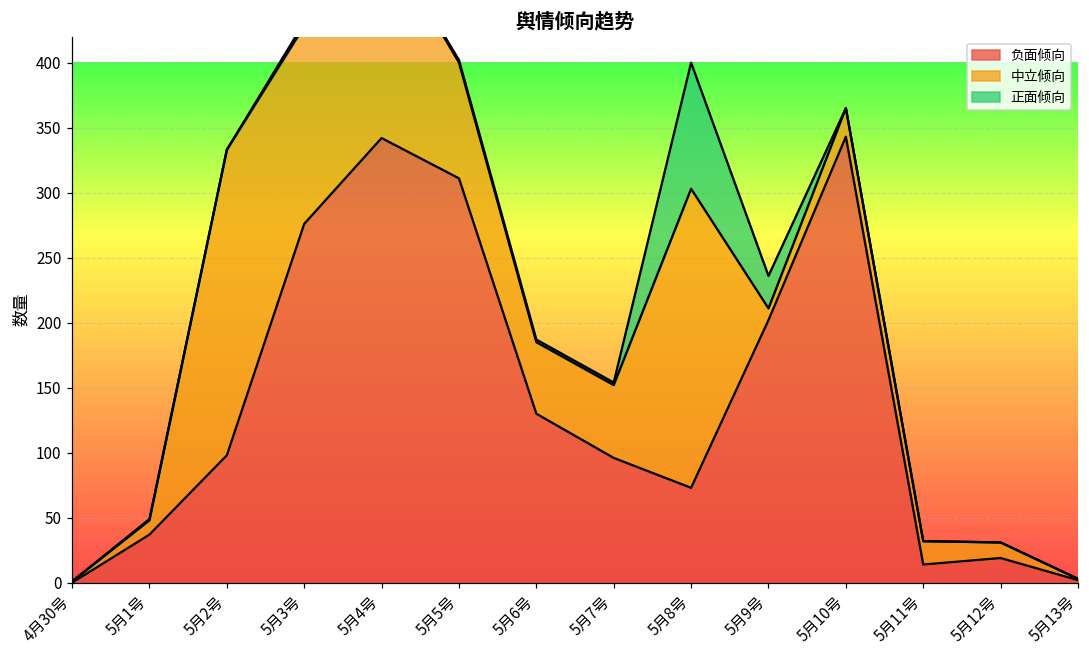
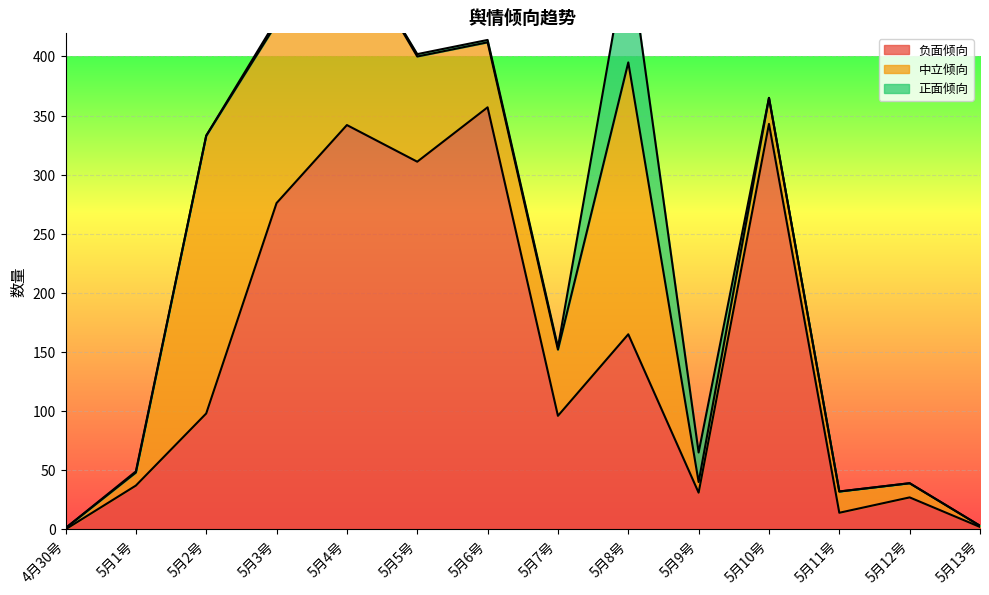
负面倾向, 5月6号: 130 -> 357
负面倾向, 5月8号: 73 -> 165
负面倾向, 5月9号: 202 -> 31
负面倾向, 5月12号: 19 -> 27
